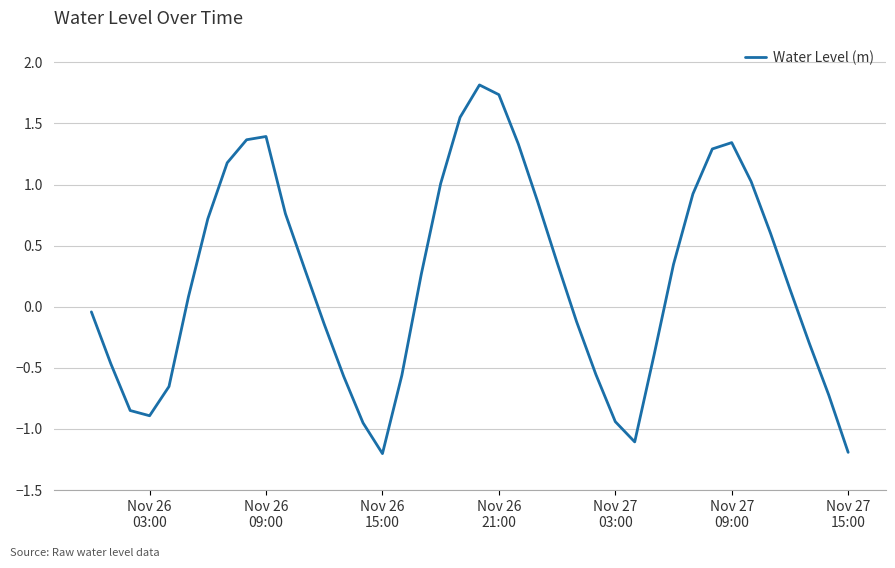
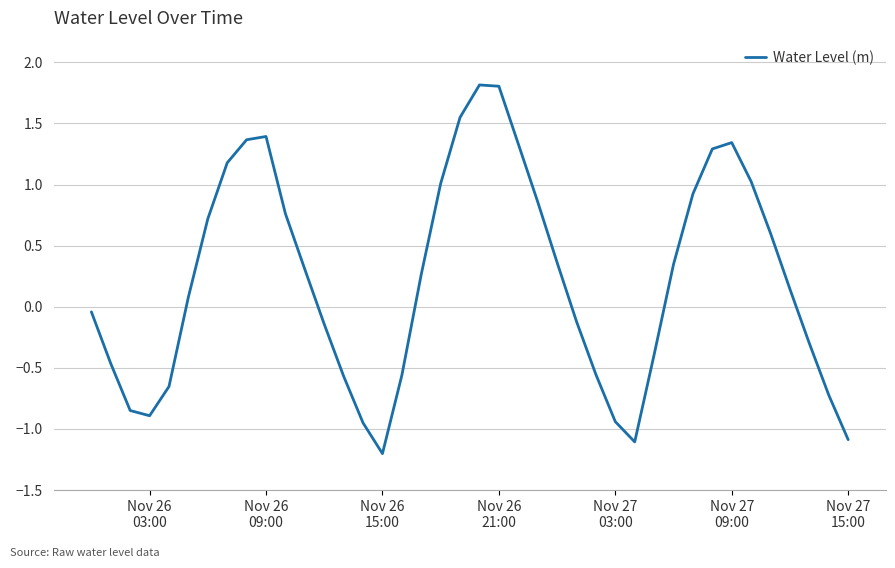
Nov 26 21:00: 1.74 -> 1.80
Nov 27 15:00: -1.19 -> -1.09
